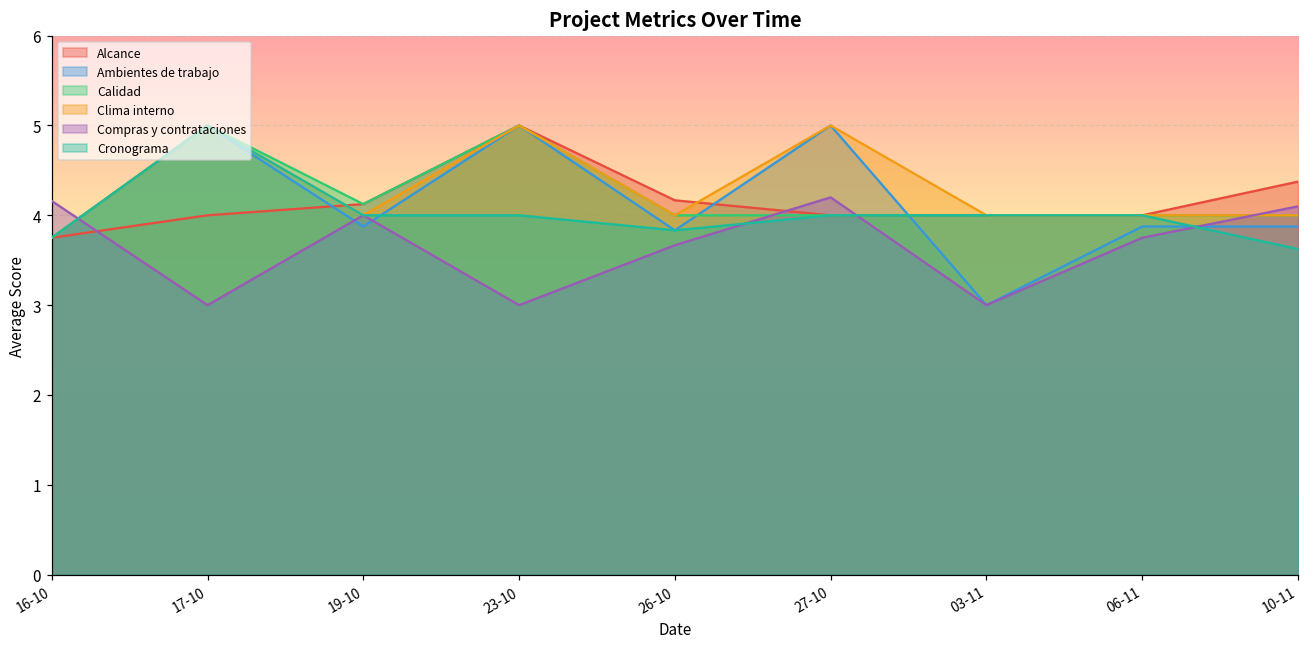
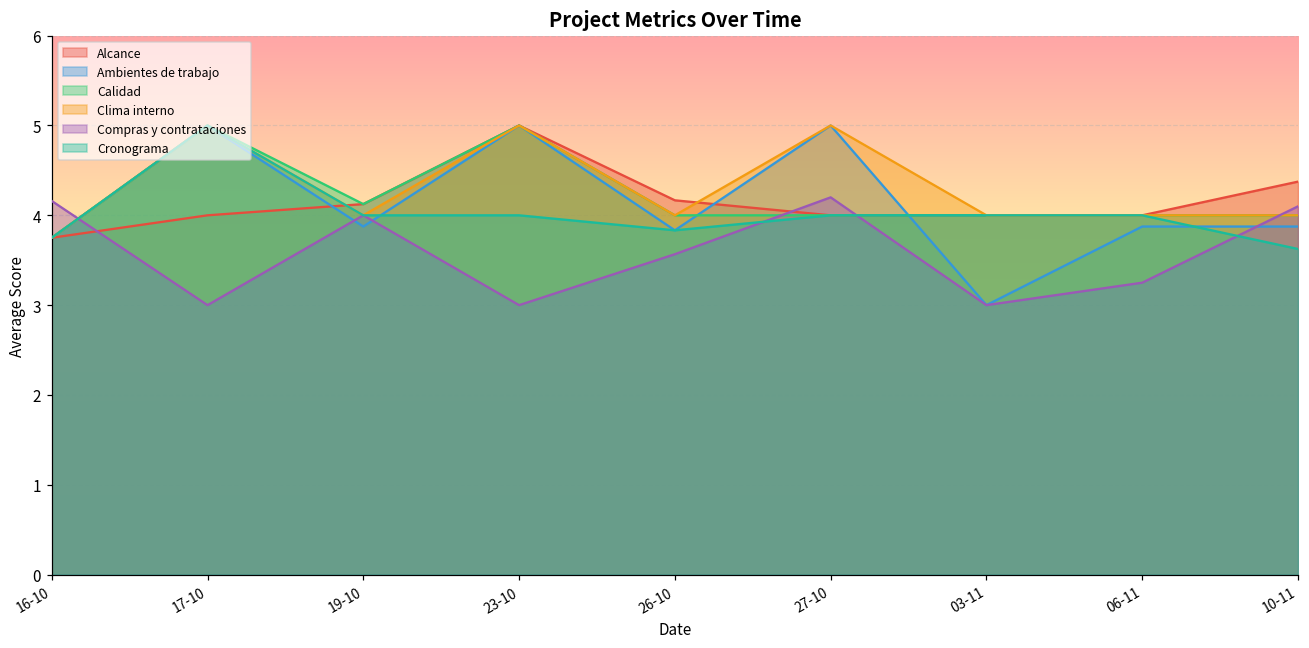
Compras y contrataciones, 26-10: 3.7 -> 3.6
Compras y contrataciones, 06-11: 3.8 -> 3.3
